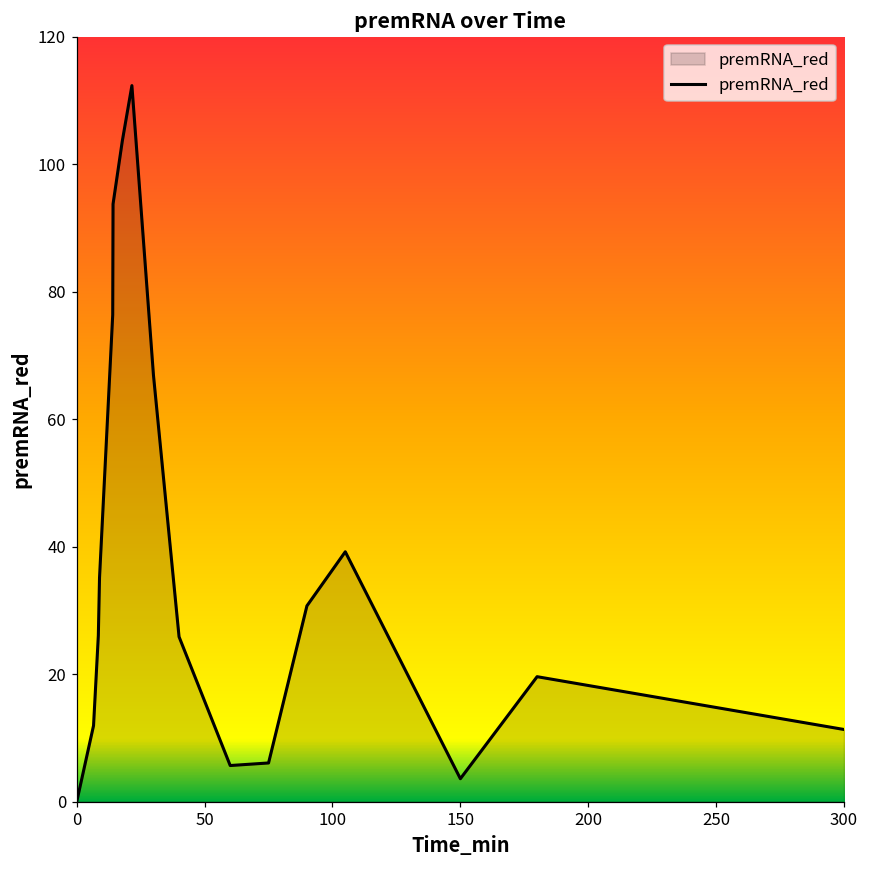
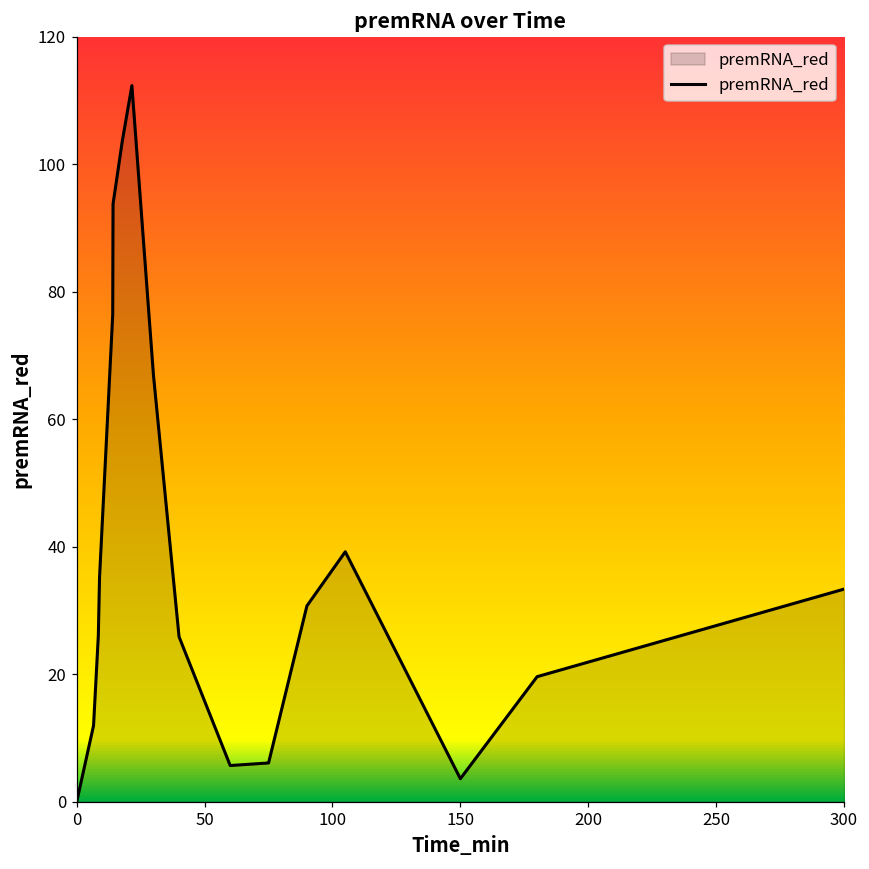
300: 11 -> 33
